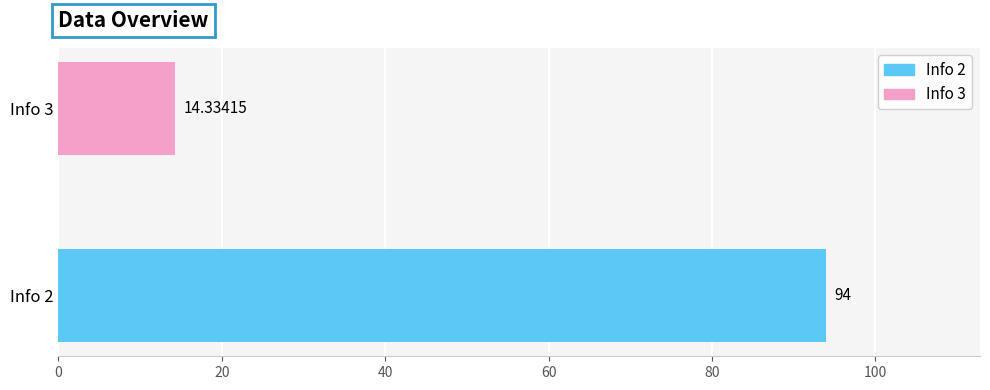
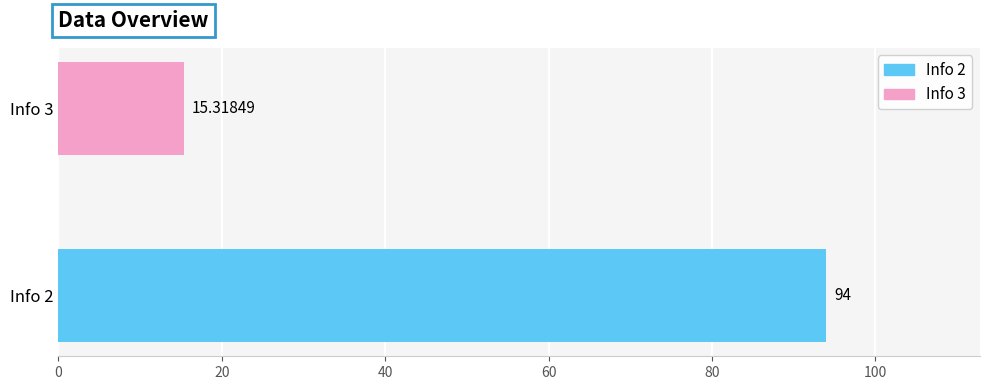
Info 3: 14.33415 -> 15.31849
